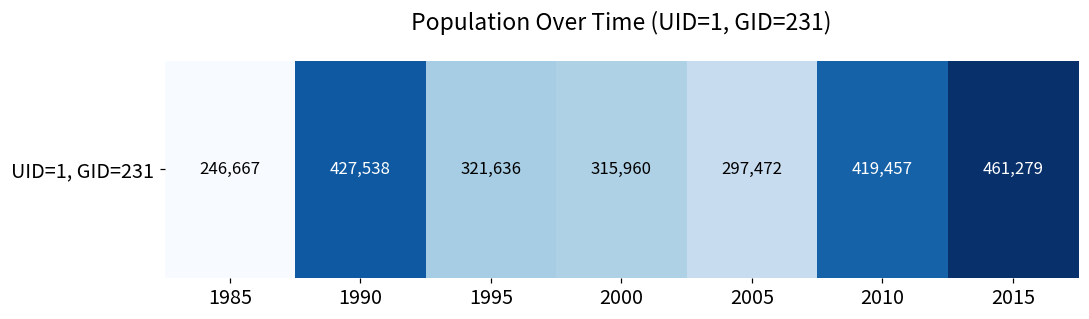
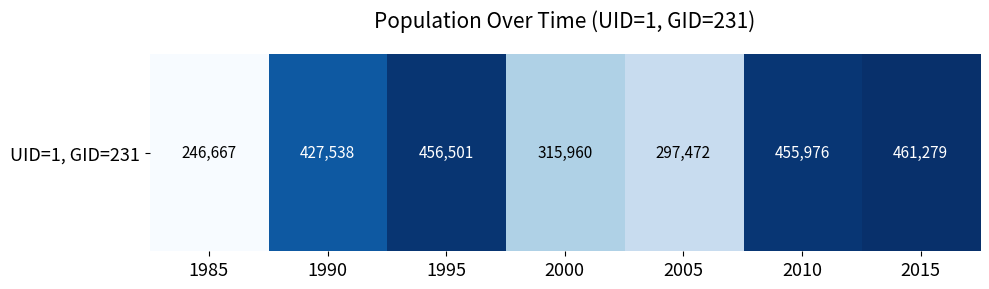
UID=1, GID=231, 1995: 321,636 -> 456,501
UID=1, GID=231, 2010: 419,457 -> 455,976
